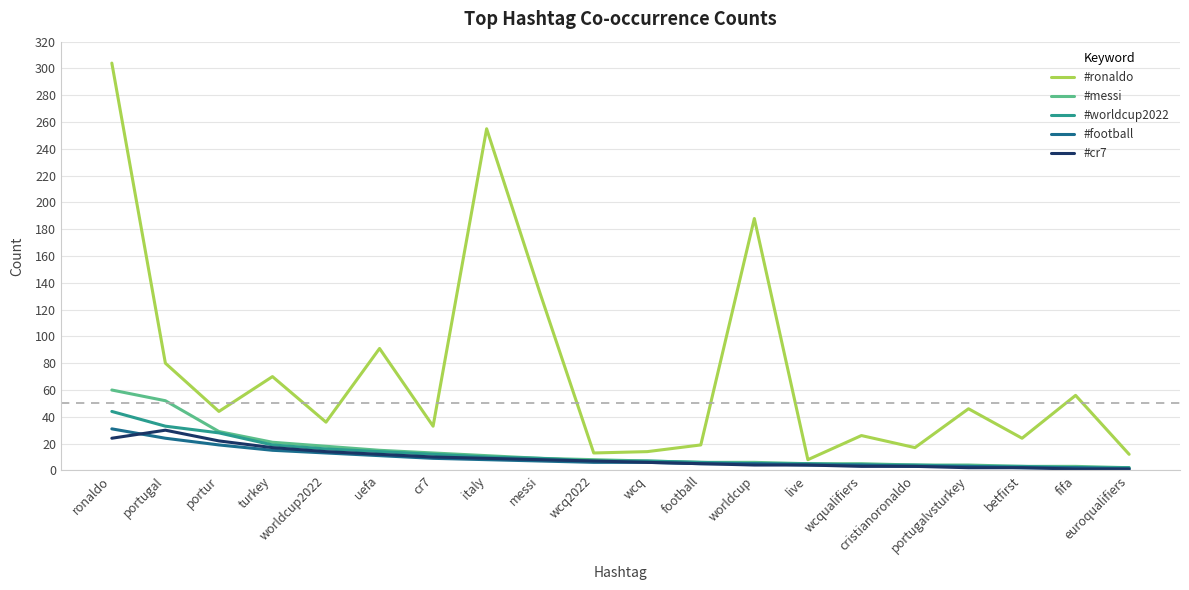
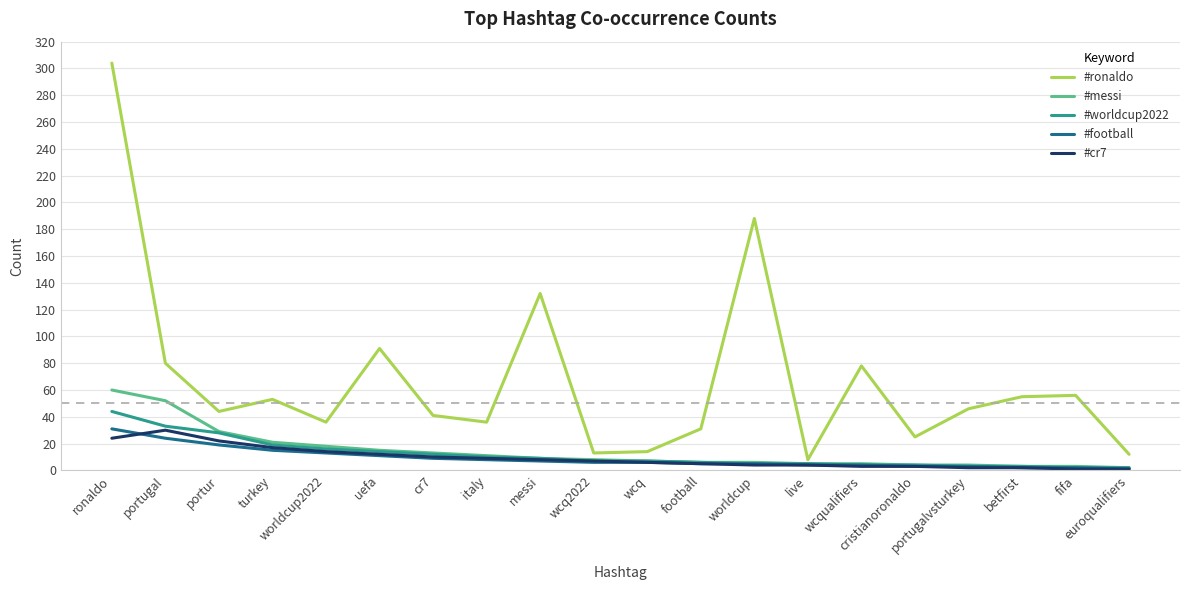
#ronaldo, turkey: 70 -> 53
#ronaldo, cr7: 33 -> 41
#ronaldo, italy: 255 -> 36
#ronaldo, football: 19 -> 31
#ronaldo, wcqualifiers: 26 -> 78
#ronaldo, cristianoronaldo: 17 -> 25
#ronaldo, betfirst: 24 -> 55
